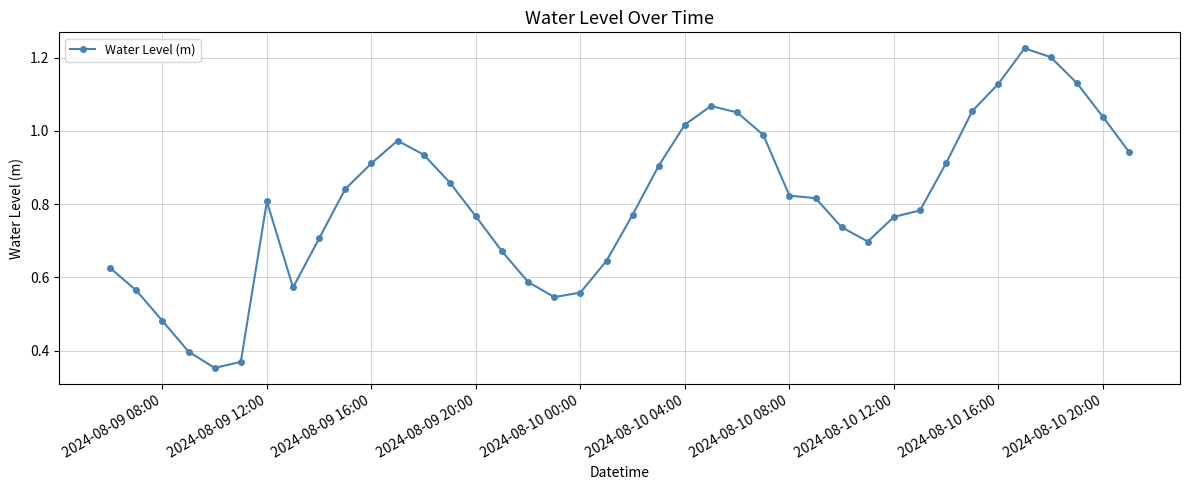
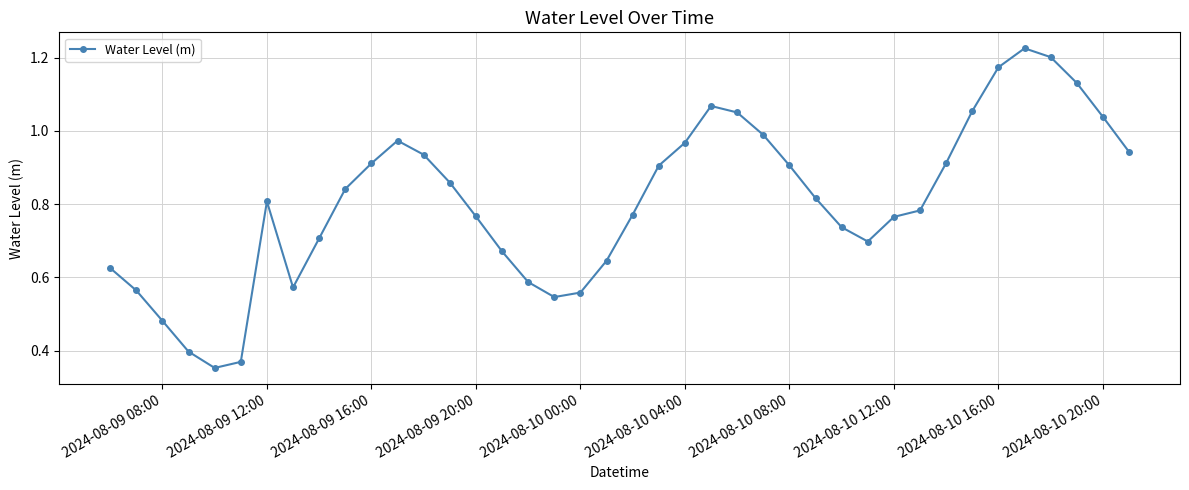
2024-08-10 04:00: 1.02 -> 0.97
2024-08-10 08:00: 0.82 -> 0.91
2024-08-10 16:00: 1.13 -> 1.17
